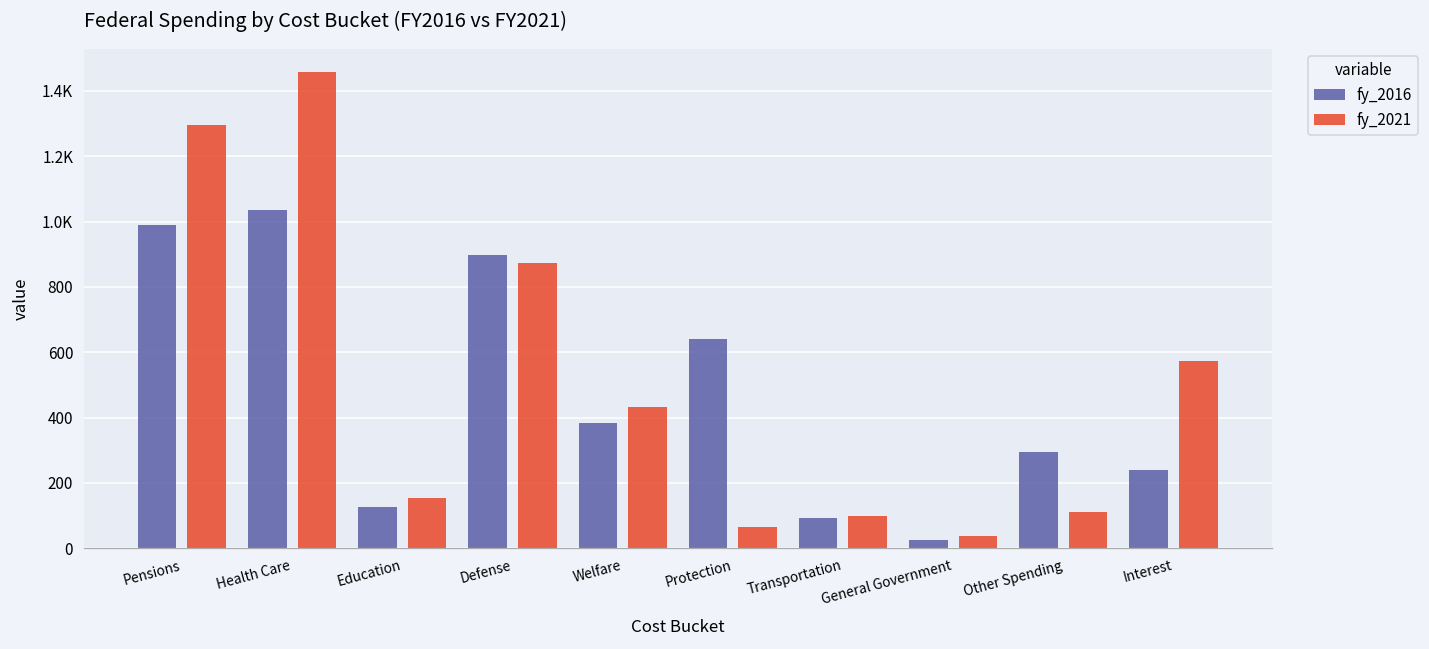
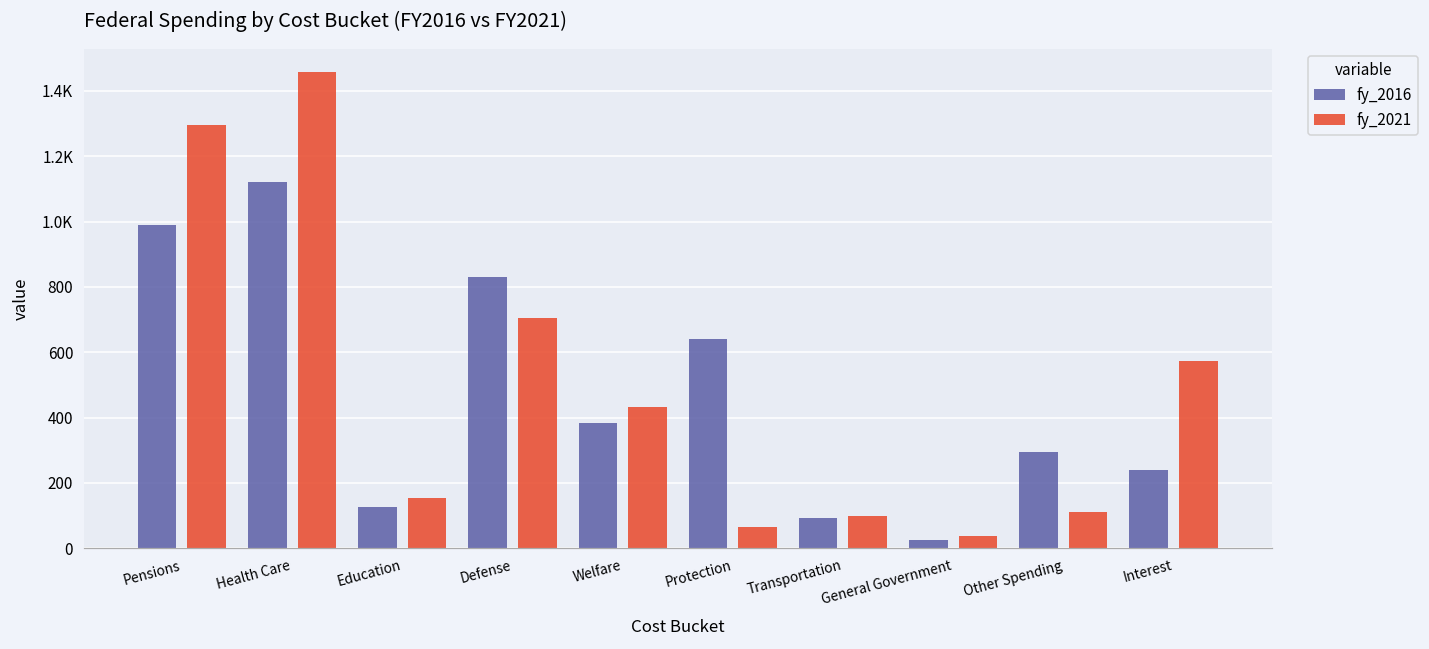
fy_2016, Health Care: 1040 -> 1120
fy_2016, Defense: 900 -> 830
fy_2021, Defense: 870 -> 700
